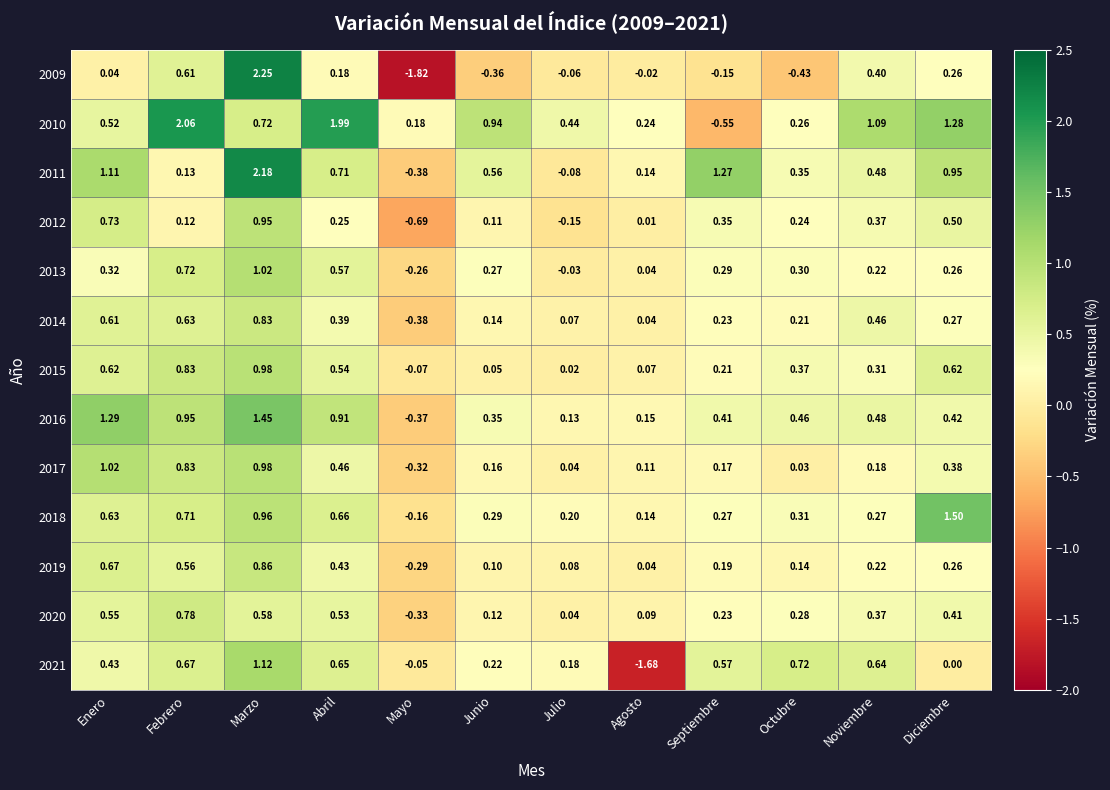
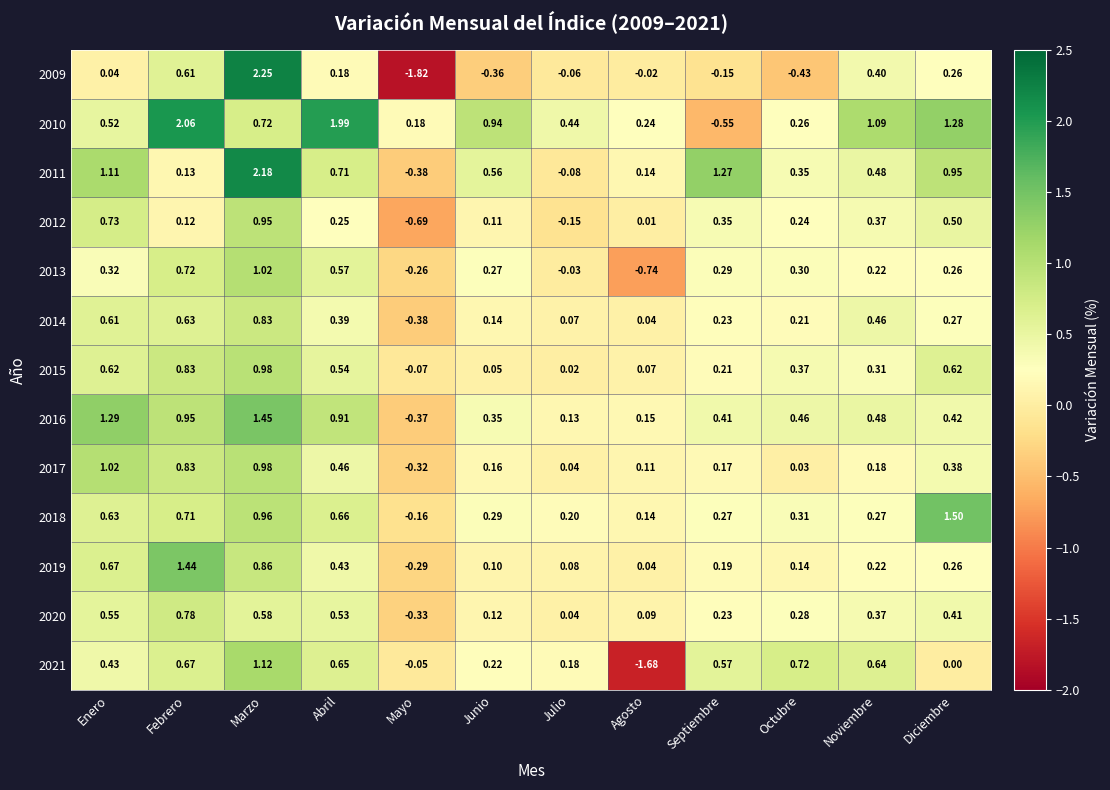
2013, Agosto: 0.04 -> -0.74
2019, Febrero: 0.56 -> 1.44
